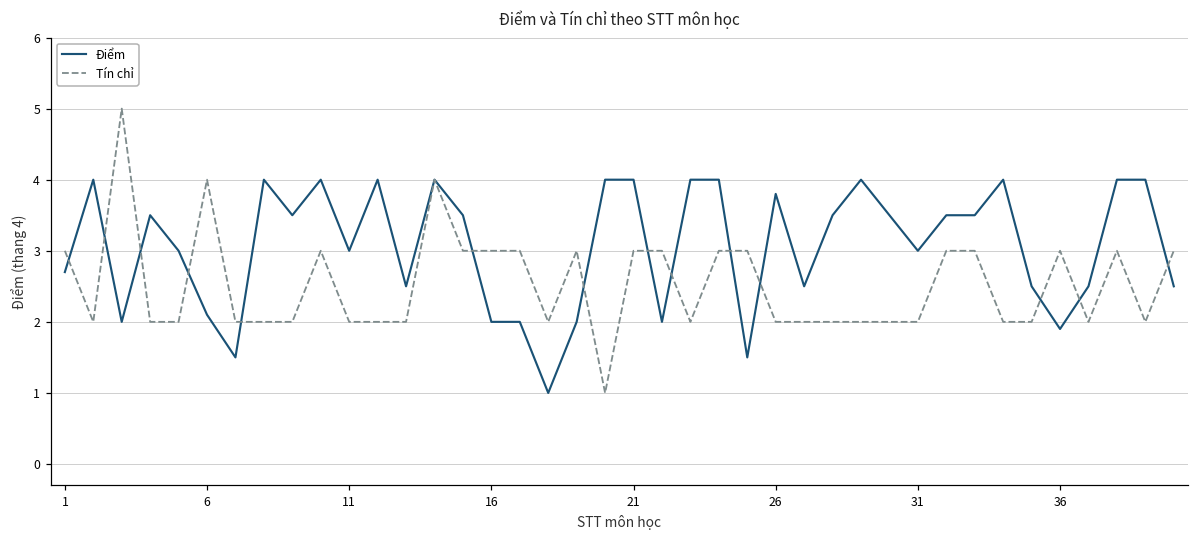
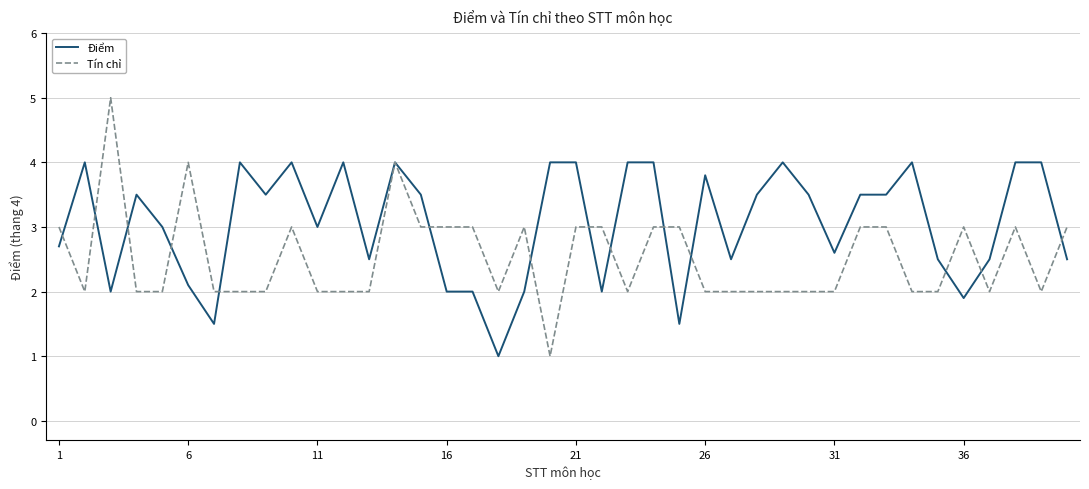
Điểm, 31: 3.0 -> 2.6
